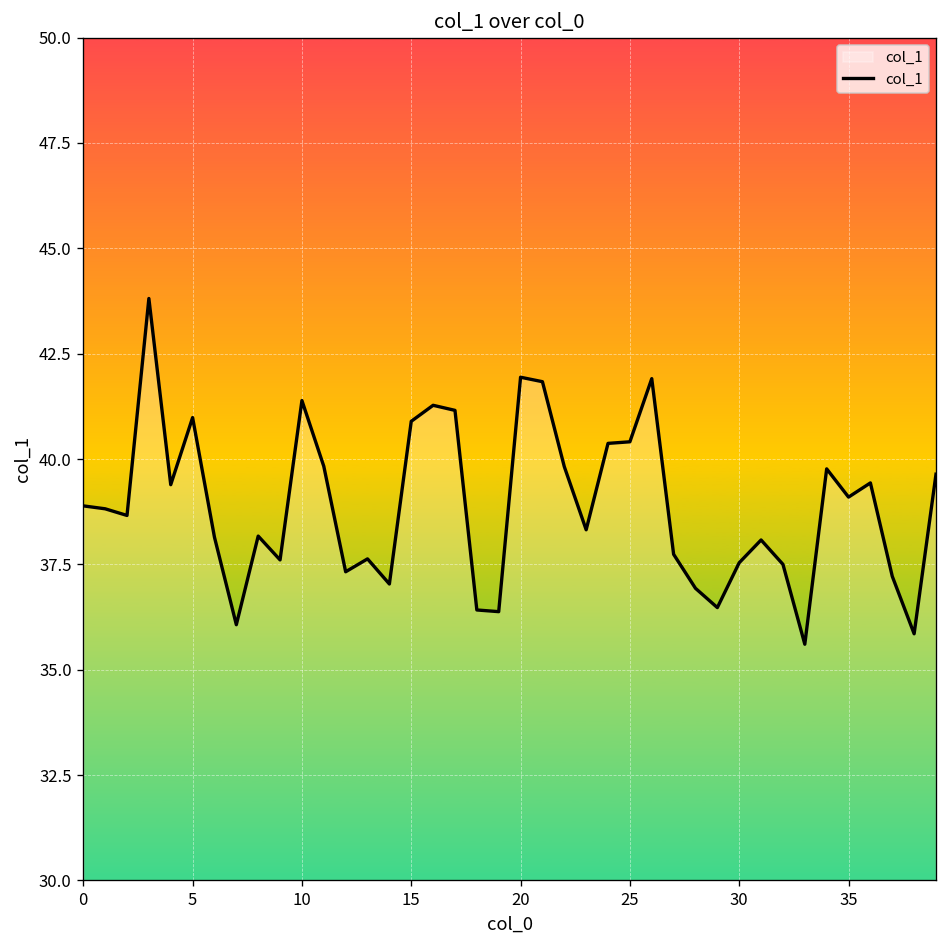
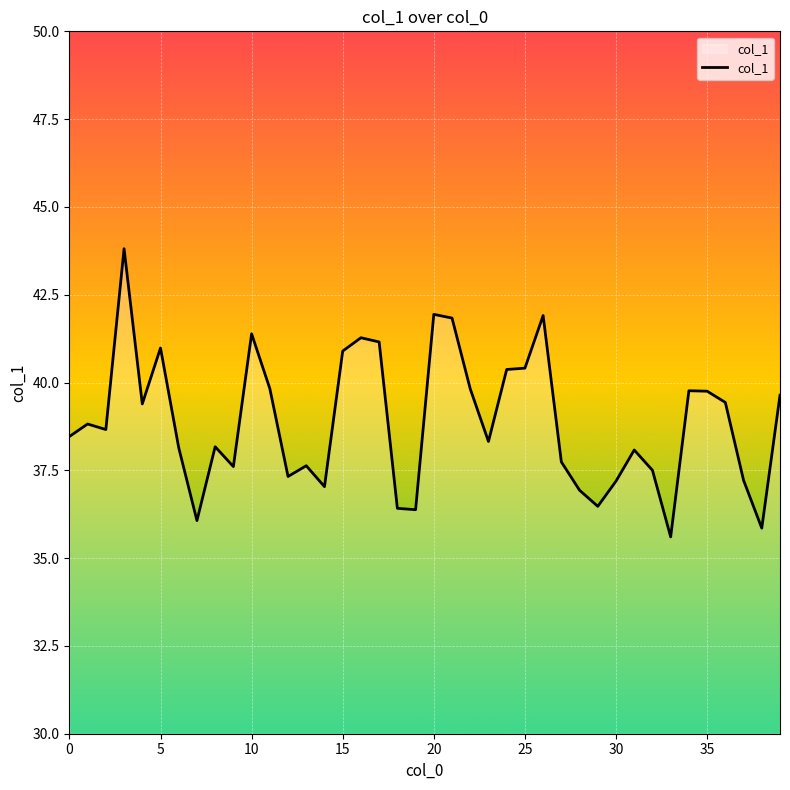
0: 38.9 -> 38.5
30: 37.5 -> 37.2
35: 39.1 -> 39.8
